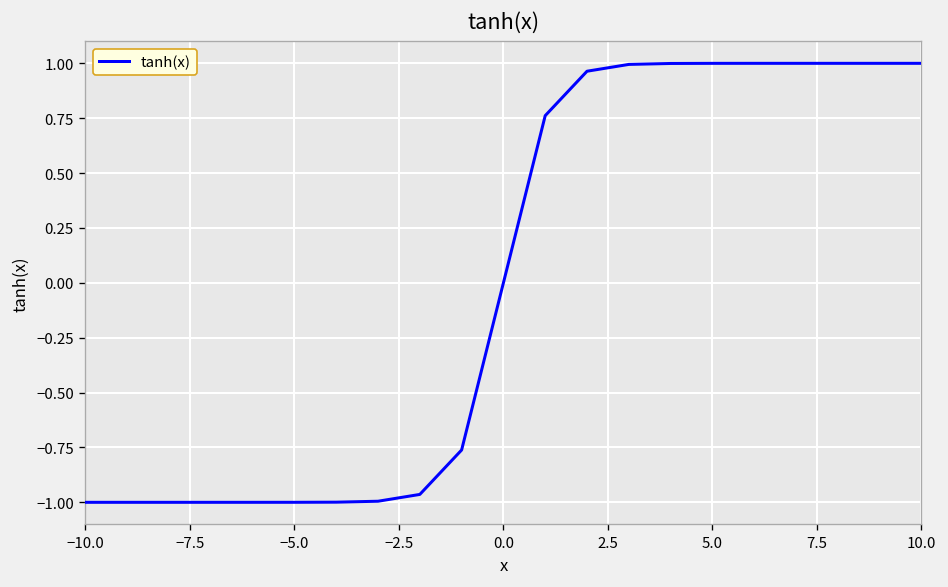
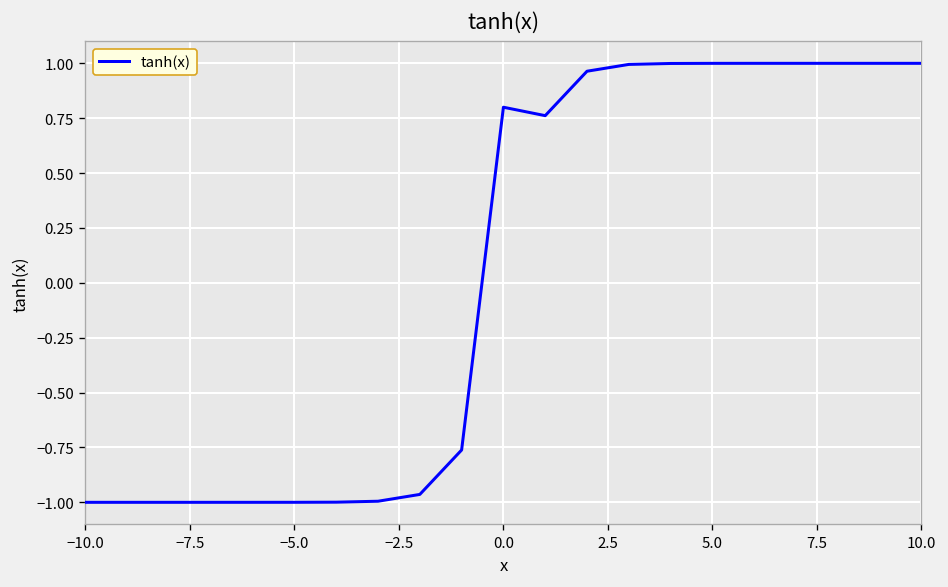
0.0: 0.0 -> 0.8
